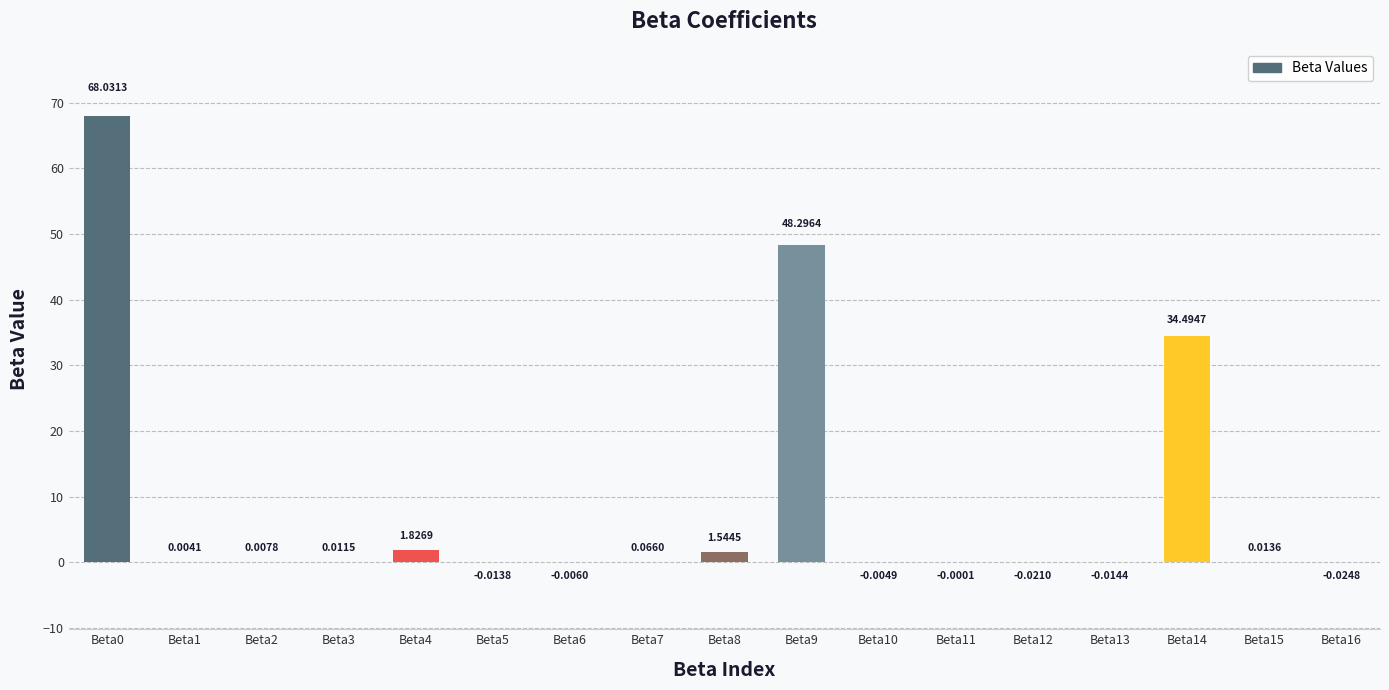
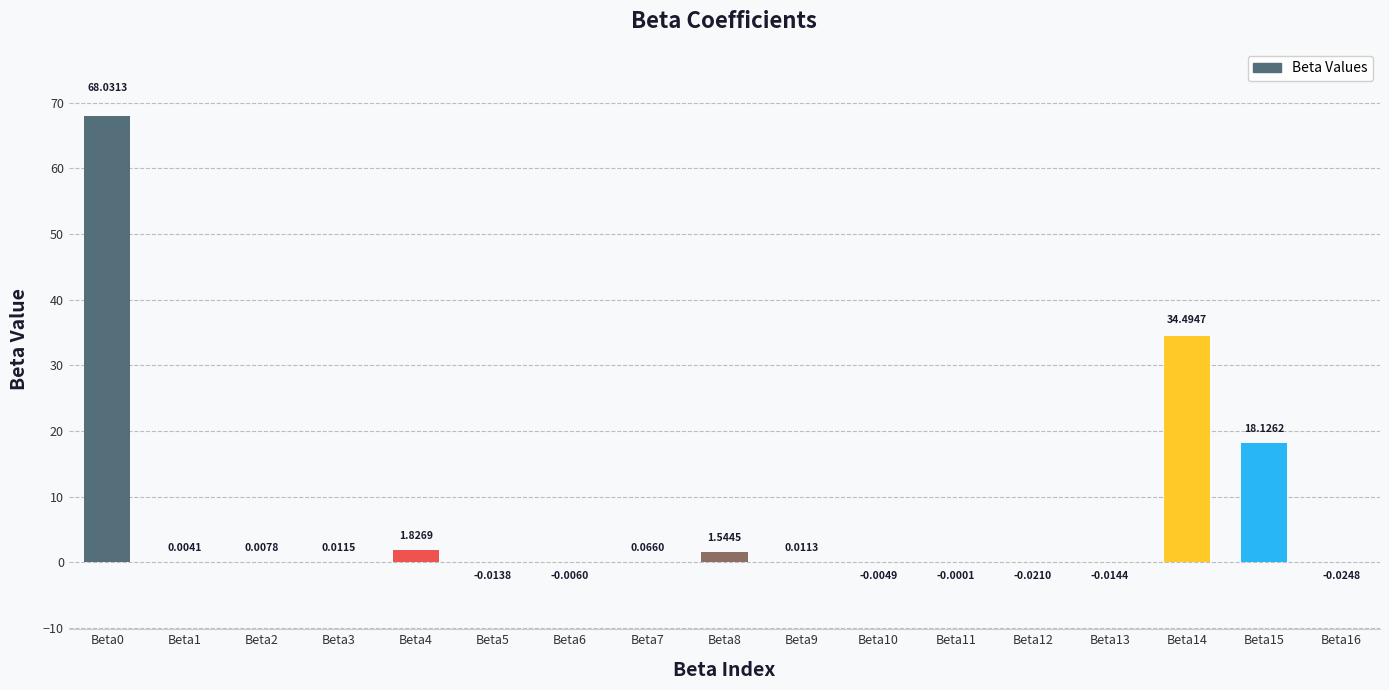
Beta9: 48.2964 -> 0.0113
Beta15: 0.0136 -> 18.1262
